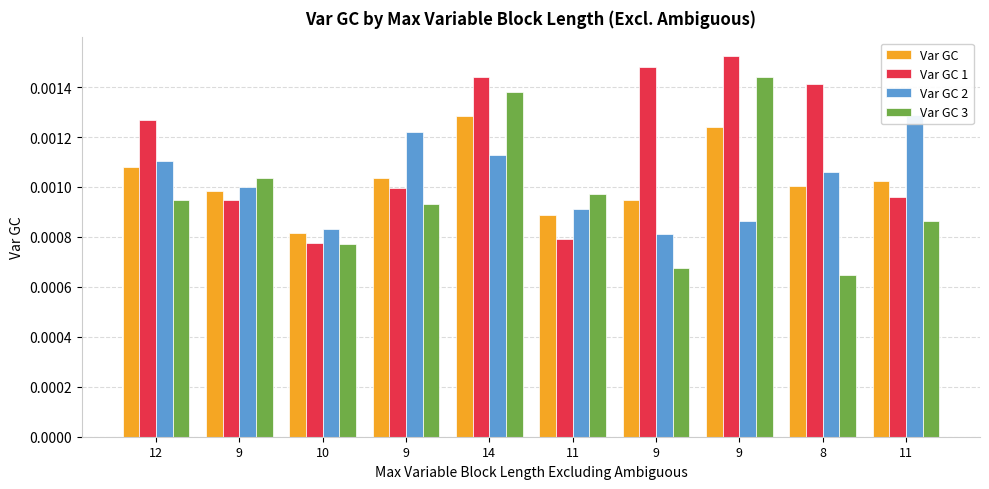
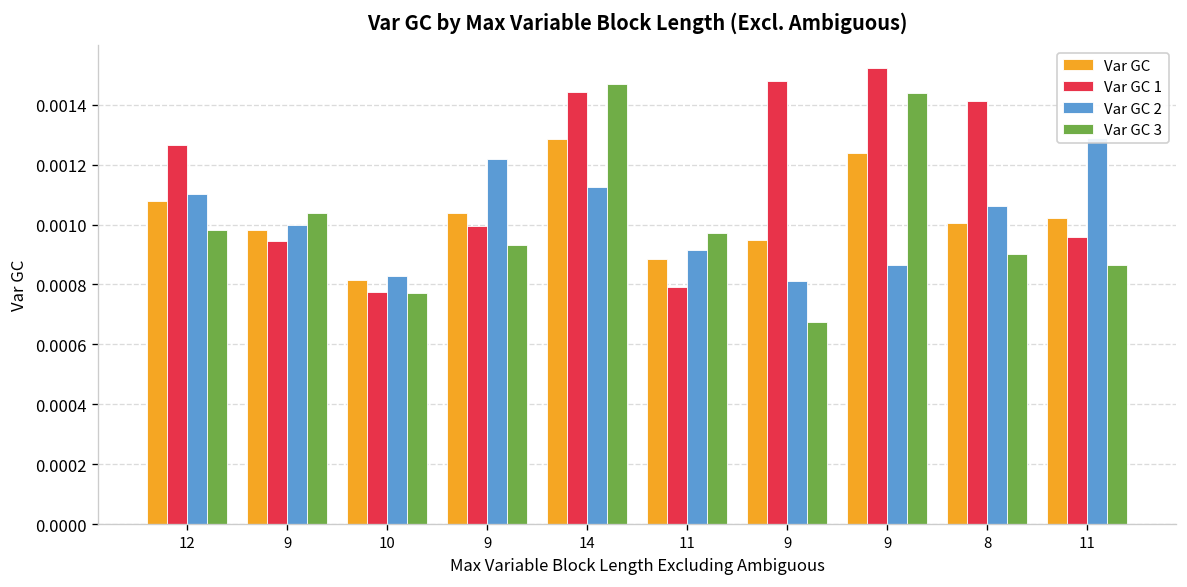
Var GC 3, 12: 0.00095 -> 0.00098
Var GC 3, 14: 0.00138 -> 0.00147
Var GC 3, 8: 0.00065 -> 0.00090
